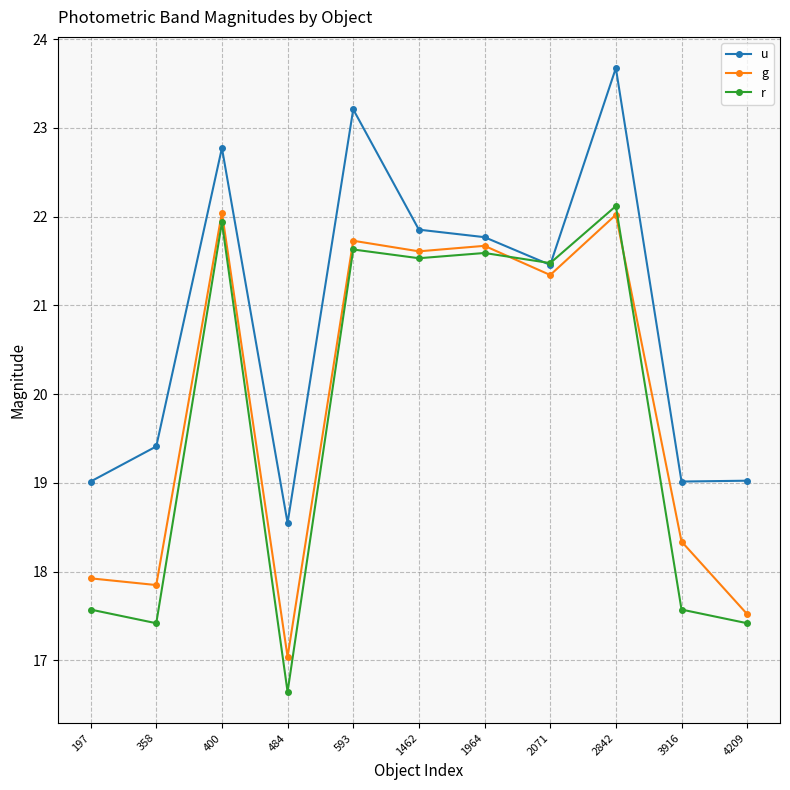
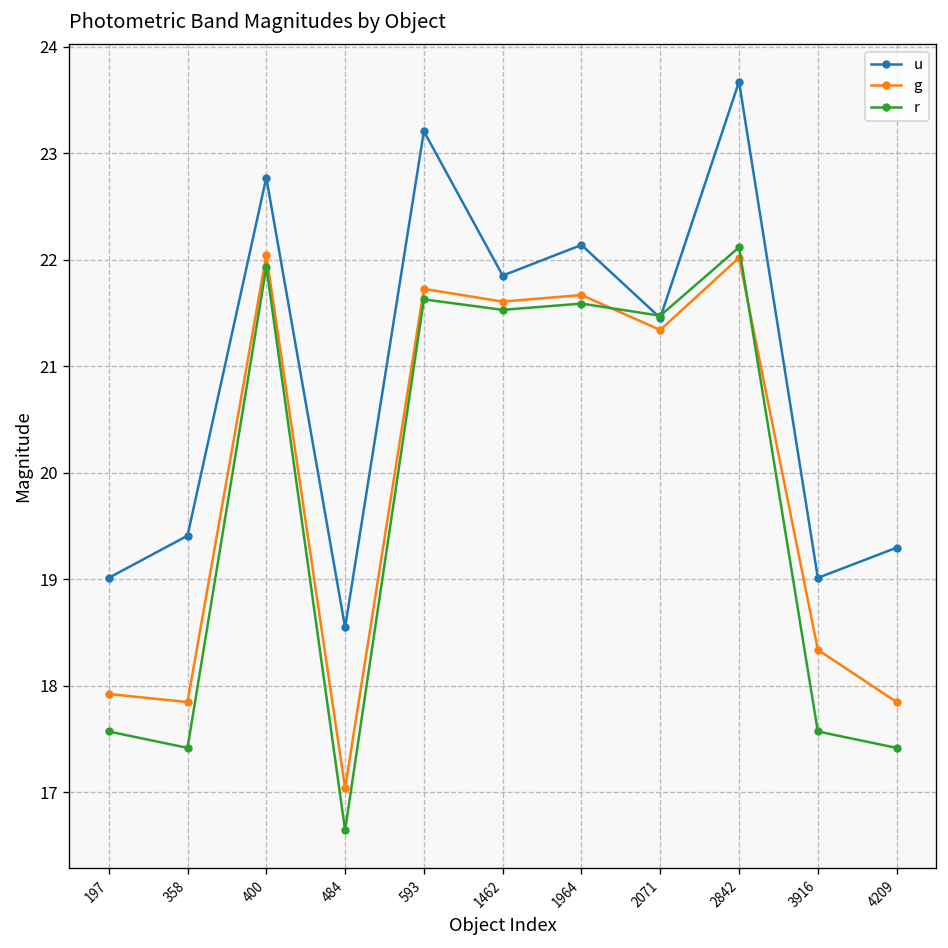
u, 1964: 21.8 -> 22.1
u, 4209: 19.0 -> 19.3
g, 4209: 17.5 -> 17.8
